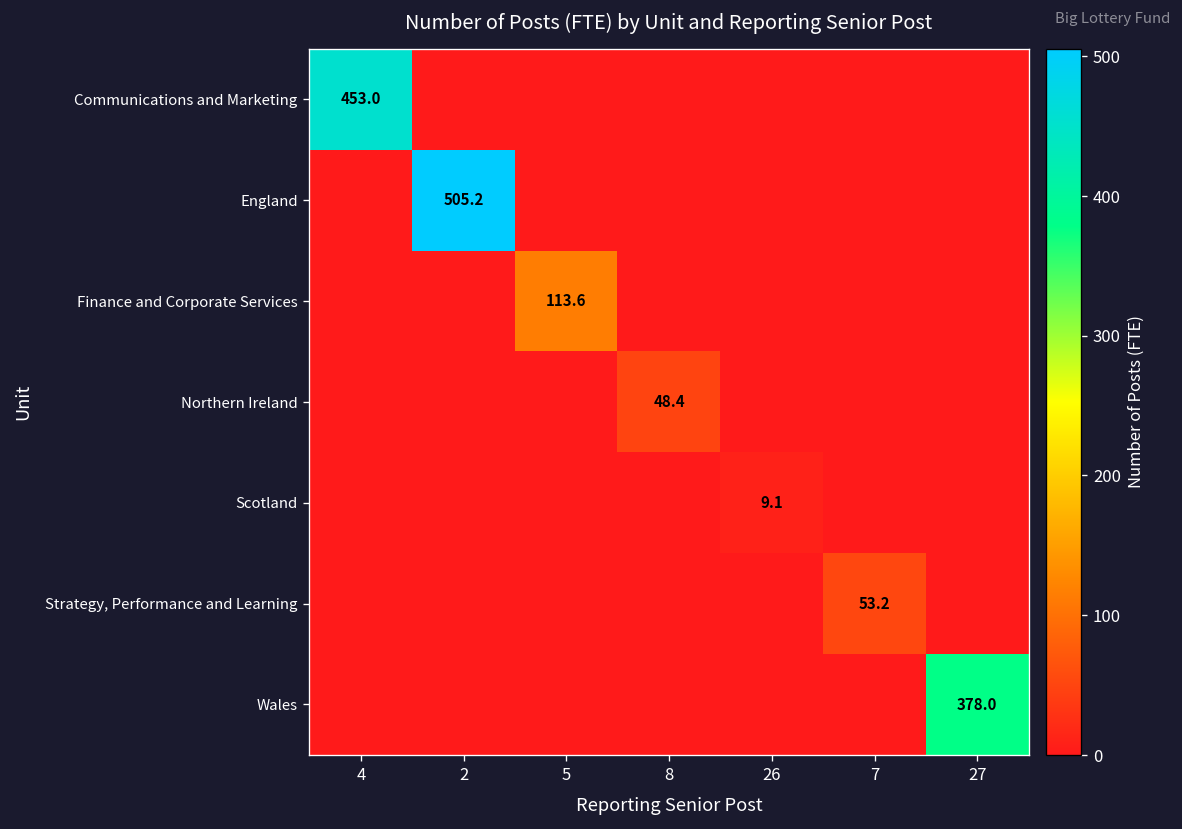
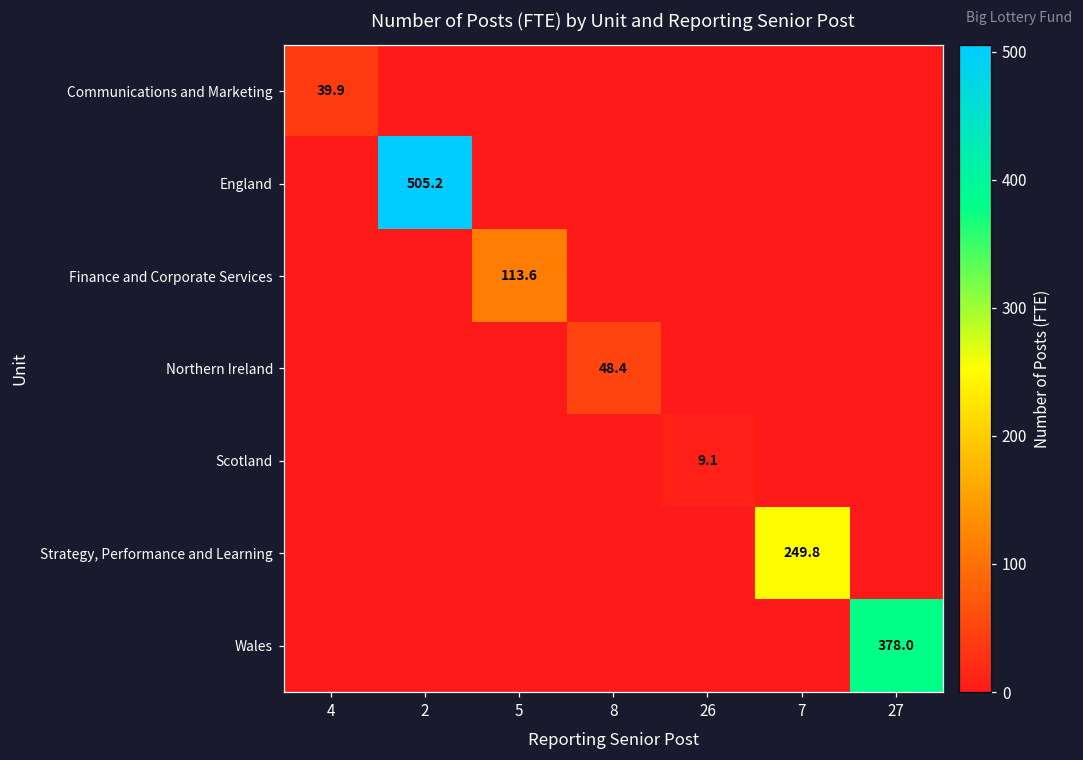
Communications and Marketing, 4: 453.0 -> 39.9
Strategy, Performance and Learning, 7: 53.2 -> 249.8
